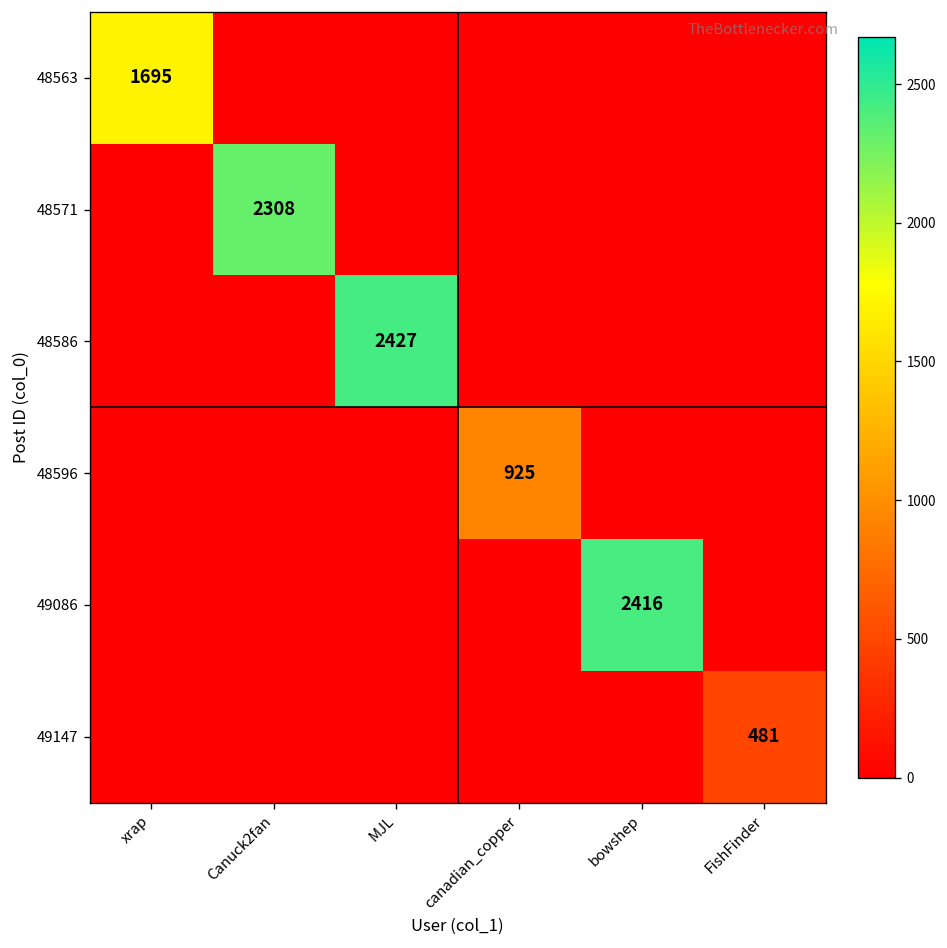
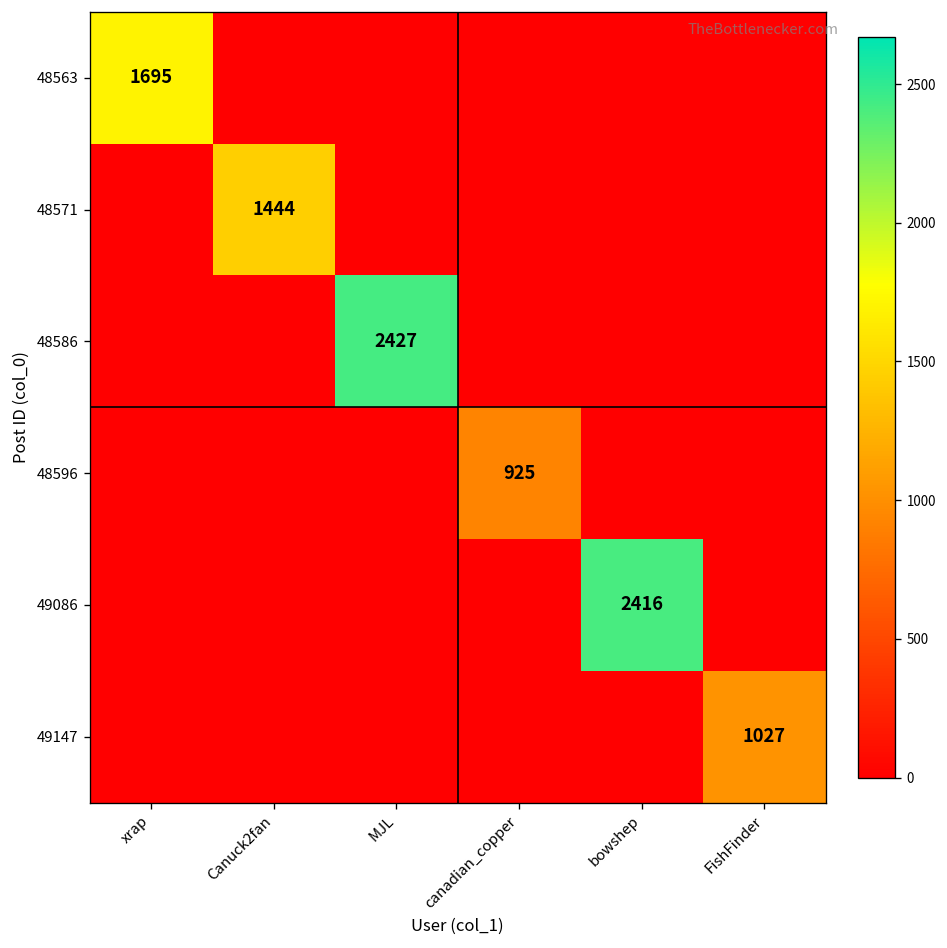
48571, Canuck2fan: 2308 -> 1444
49147, FishFinder: 481 -> 1027
